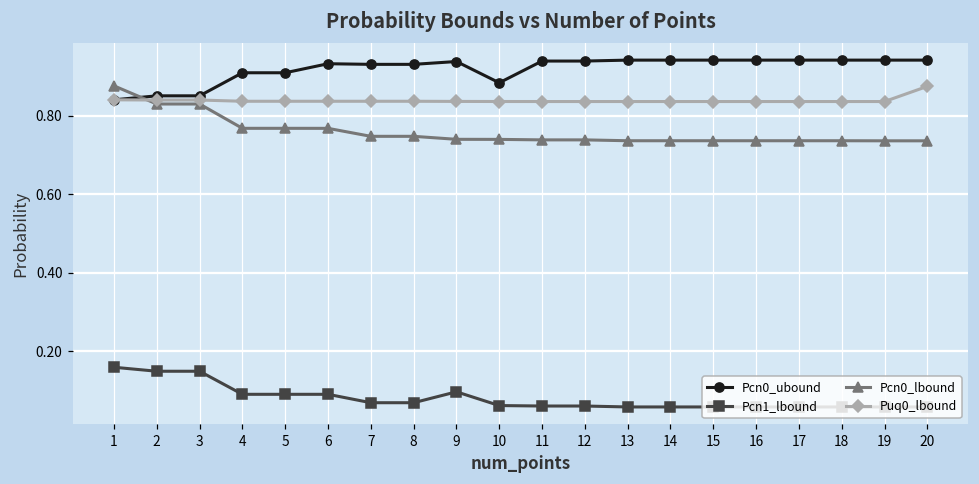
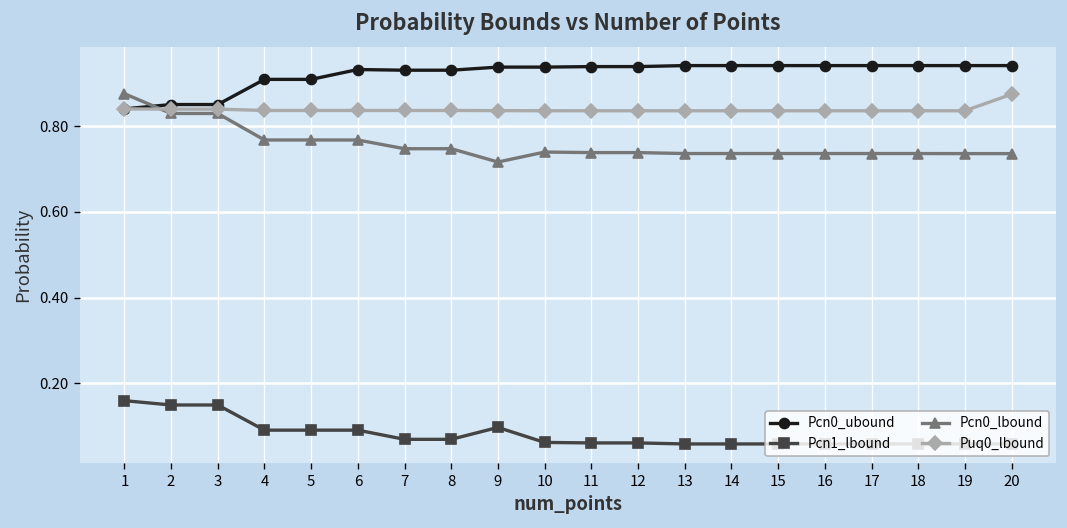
Pcn0_lbound, 9: 0.74 -> 0.72
Pcn0_ubound, 10: 0.88 -> 0.94
